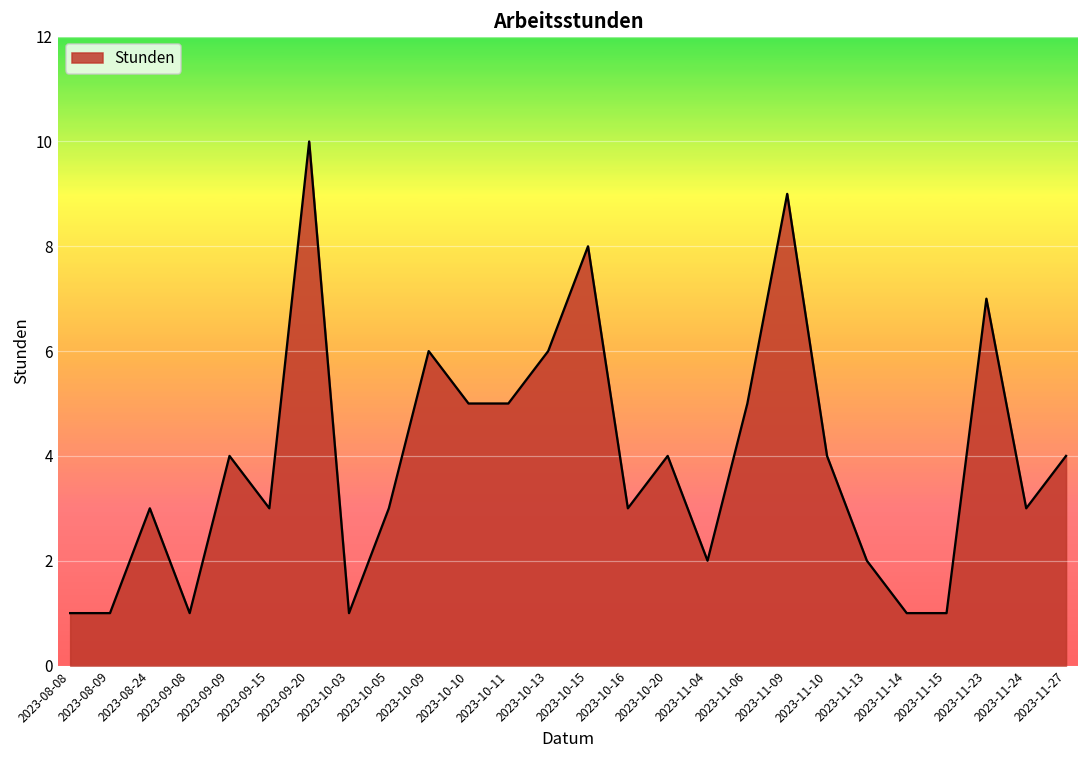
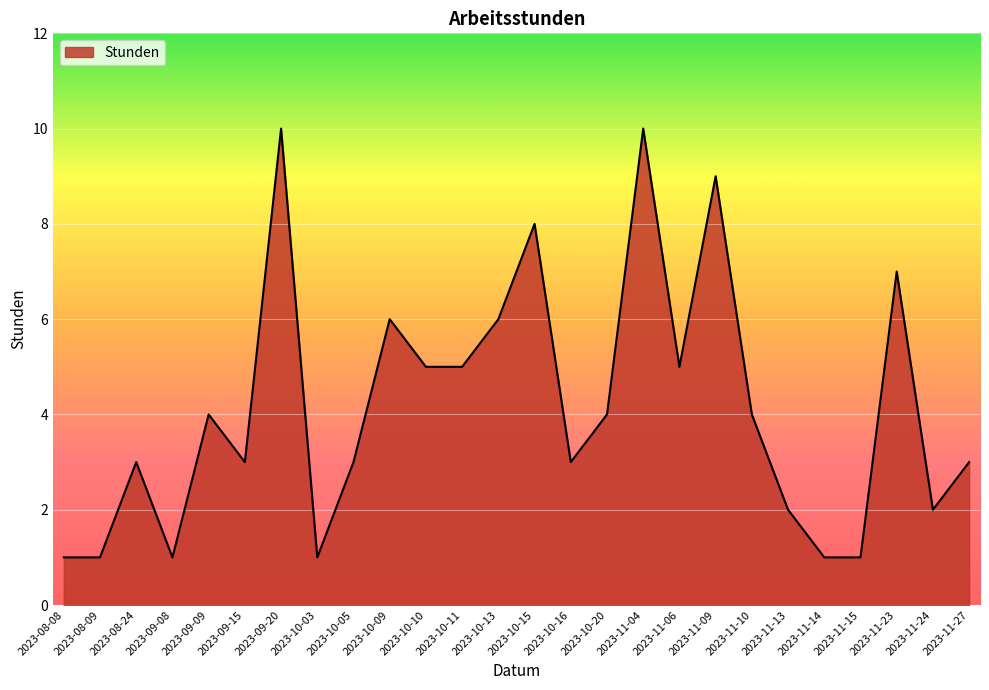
2023-11-04: 2 -> 10
2023-11-24: 3 -> 2
2023-11-27: 4 -> 3
